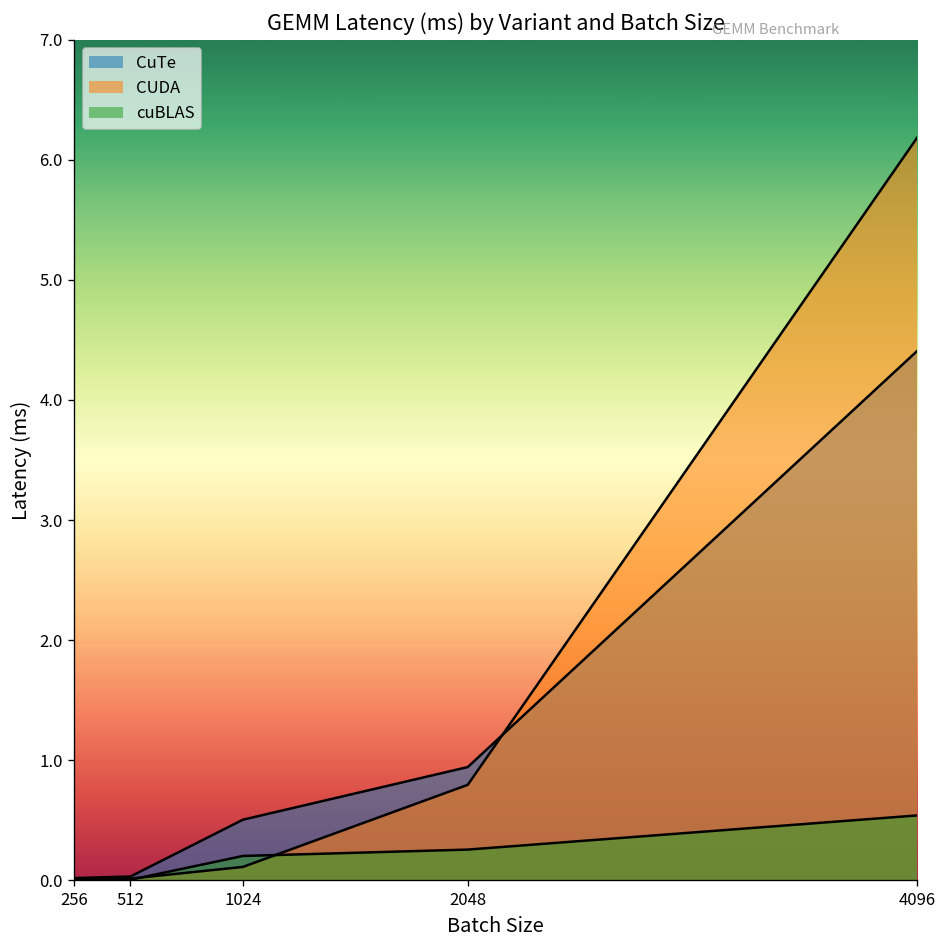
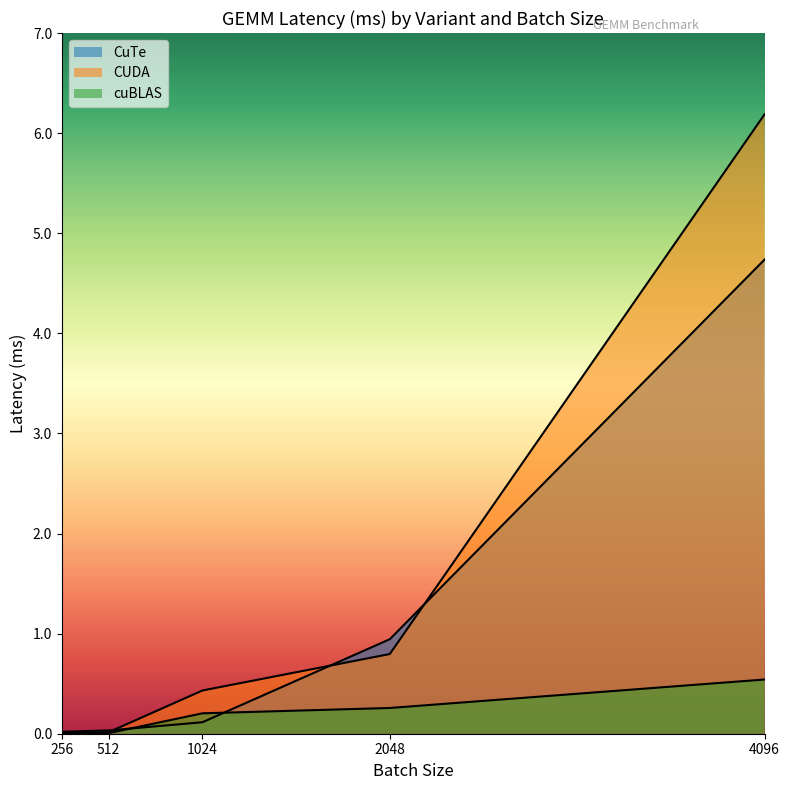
CuTe, 1024: 0.51 -> 0.11
CUDA, 1024: 0.11 -> 0.43
CuTe, 4096: 4.41 -> 4.74
